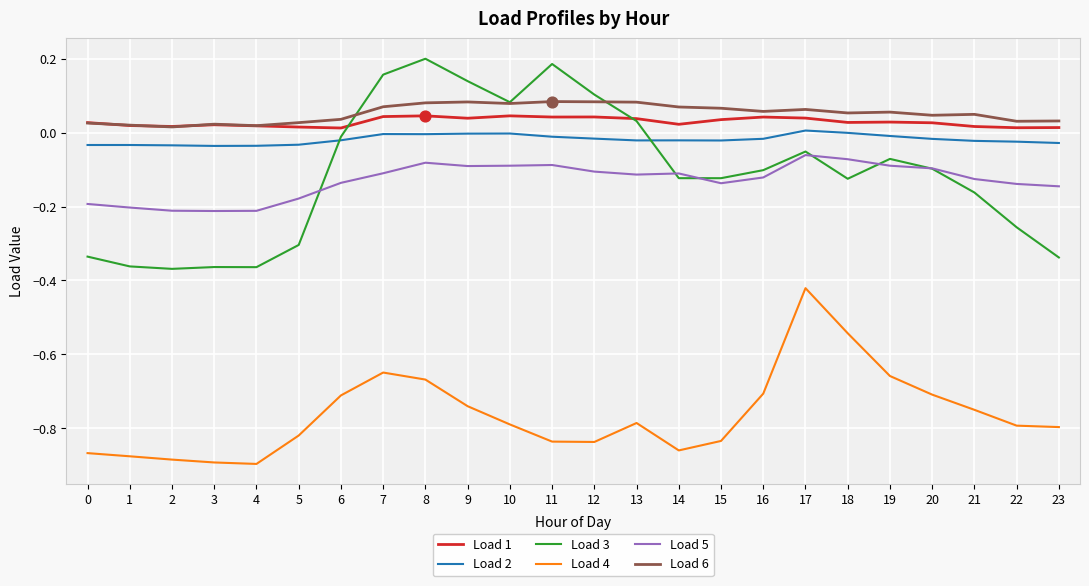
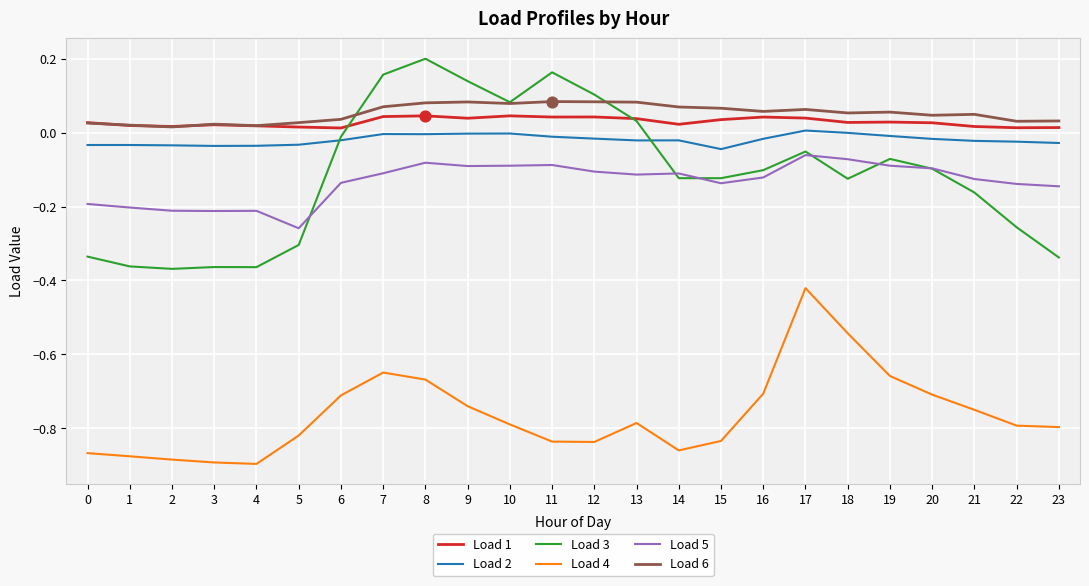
Load 5, 5: -0.18 -> -0.26
Load 3, 11: 0.19 -> 0.16
Load 2, 15: -0.02 -> -0.04
